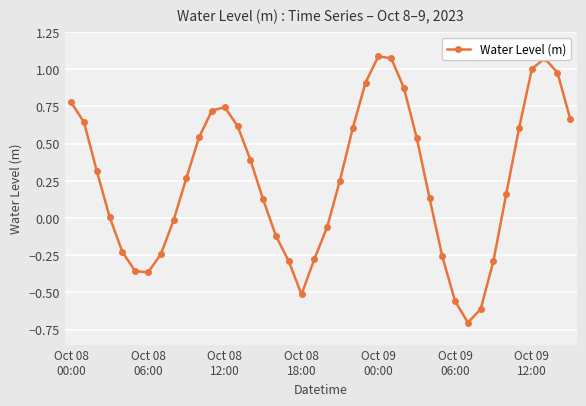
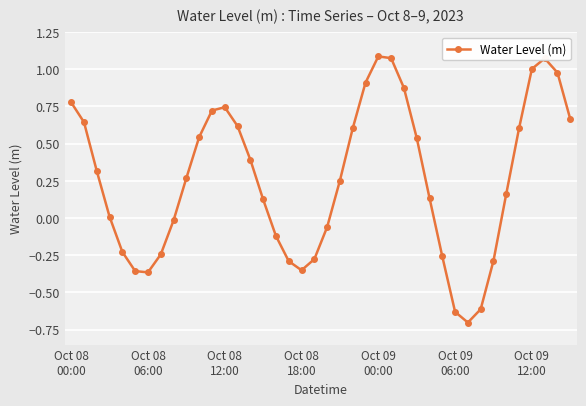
Oct 08 18:00: -0.51 -> -0.35
Oct 09 06:00: -0.56 -> -0.63
